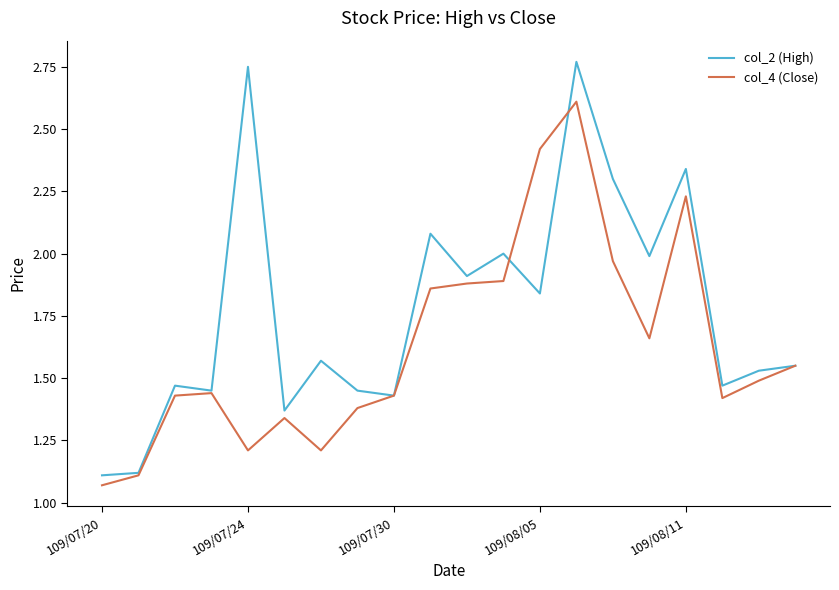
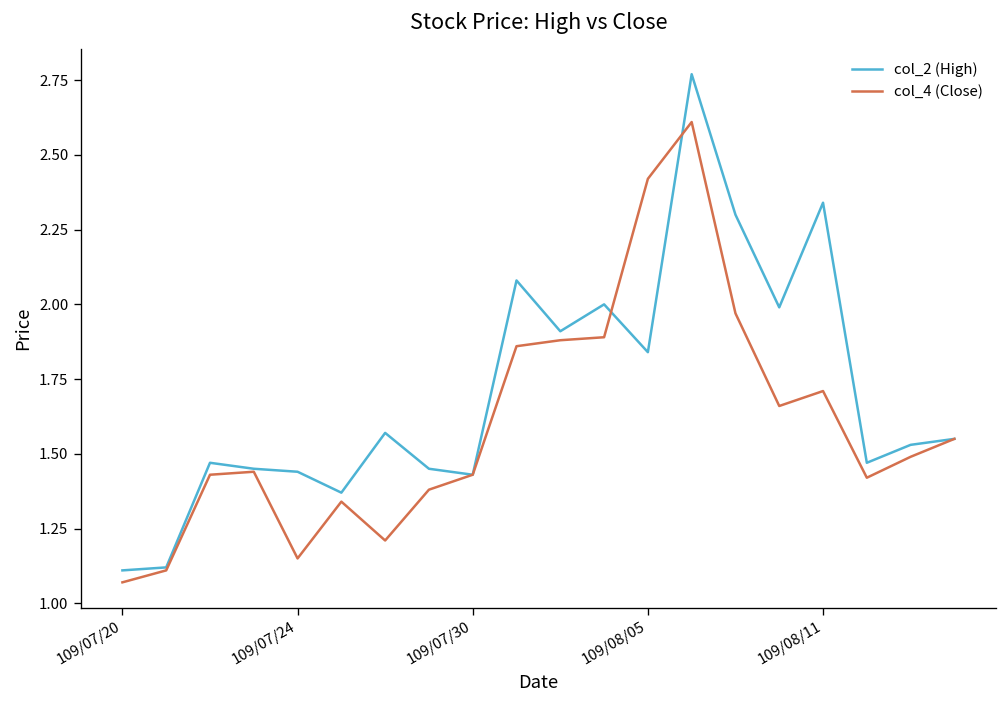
col_2 (High), 109/07/24: 2.75 -> 1.44
col_4 (Close), 109/07/24: 1.21 -> 1.15
col_4 (Close), 109/08/11: 2.23 -> 1.71
